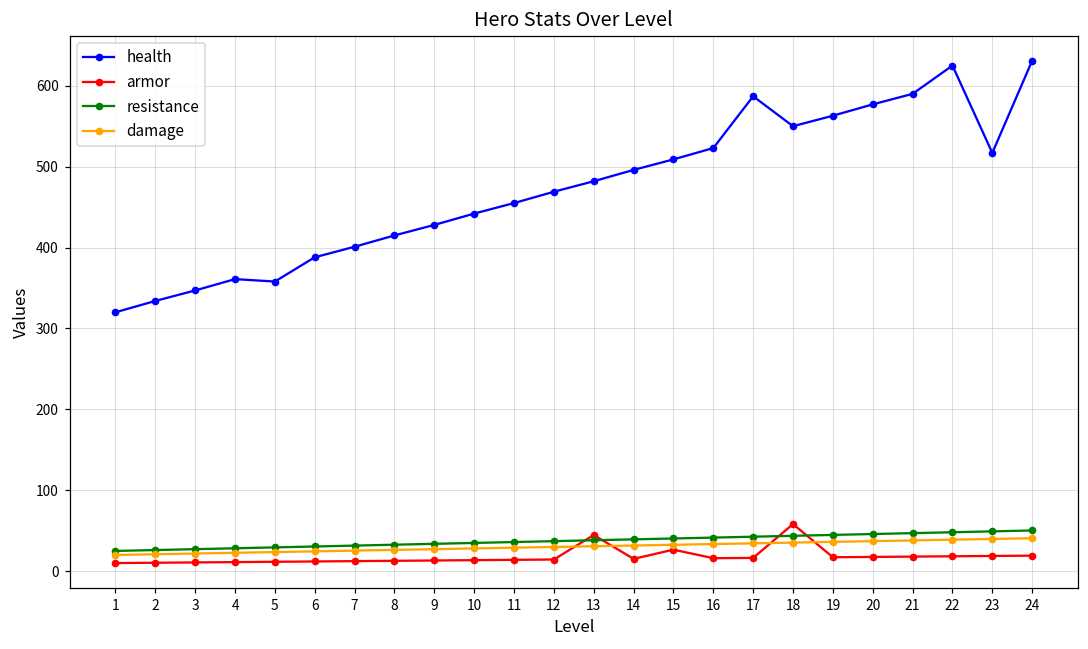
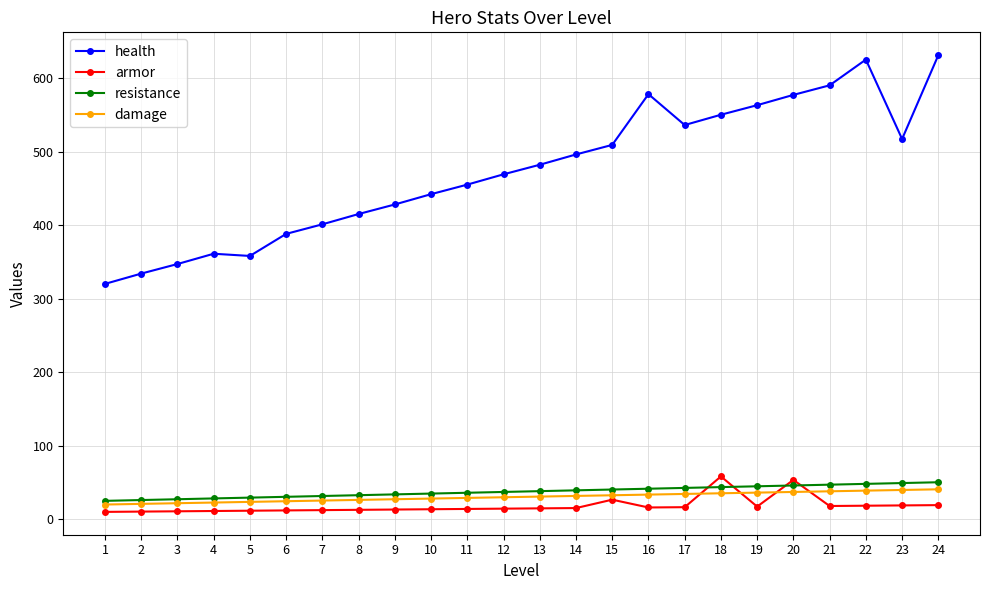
armor, 13: 40 -> 10
health, 16: 520 -> 580
health, 17: 590 -> 540
armor, 20: 20 -> 50
